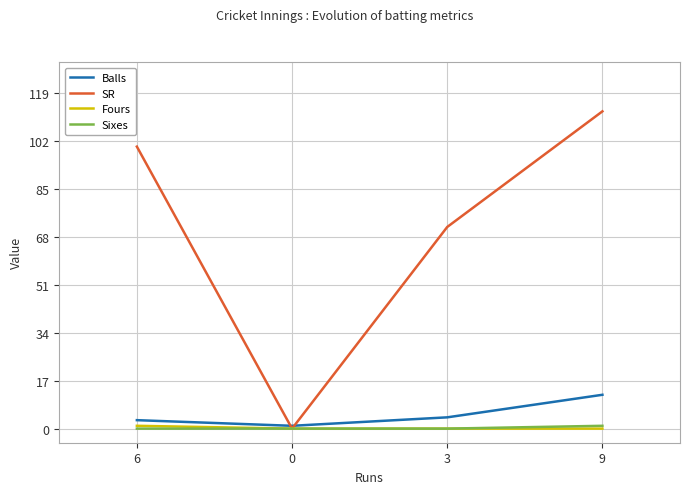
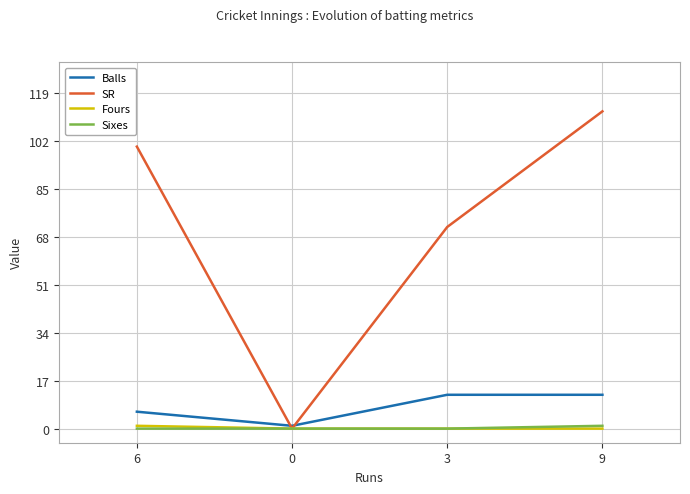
Balls, 6: 3 -> 6
Balls, 3: 4 -> 12
